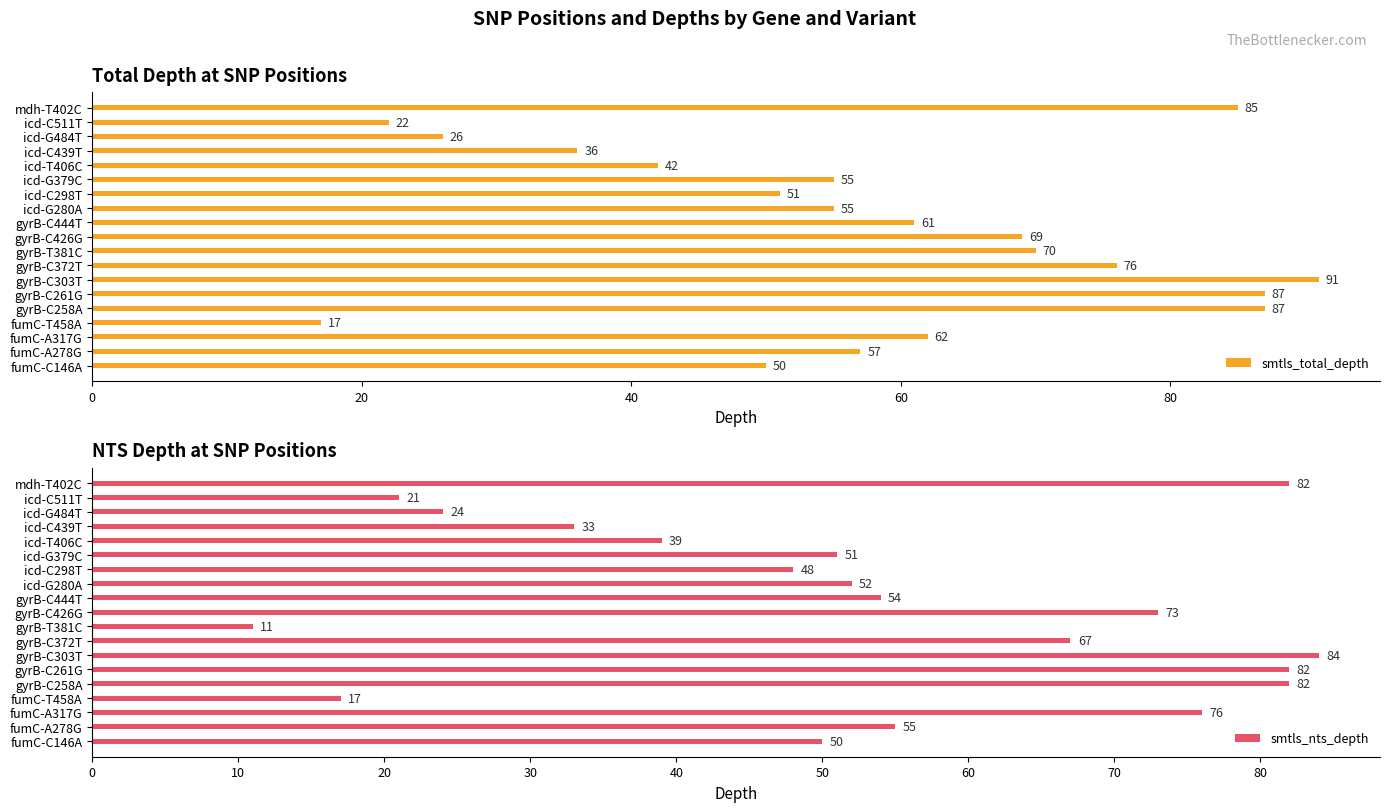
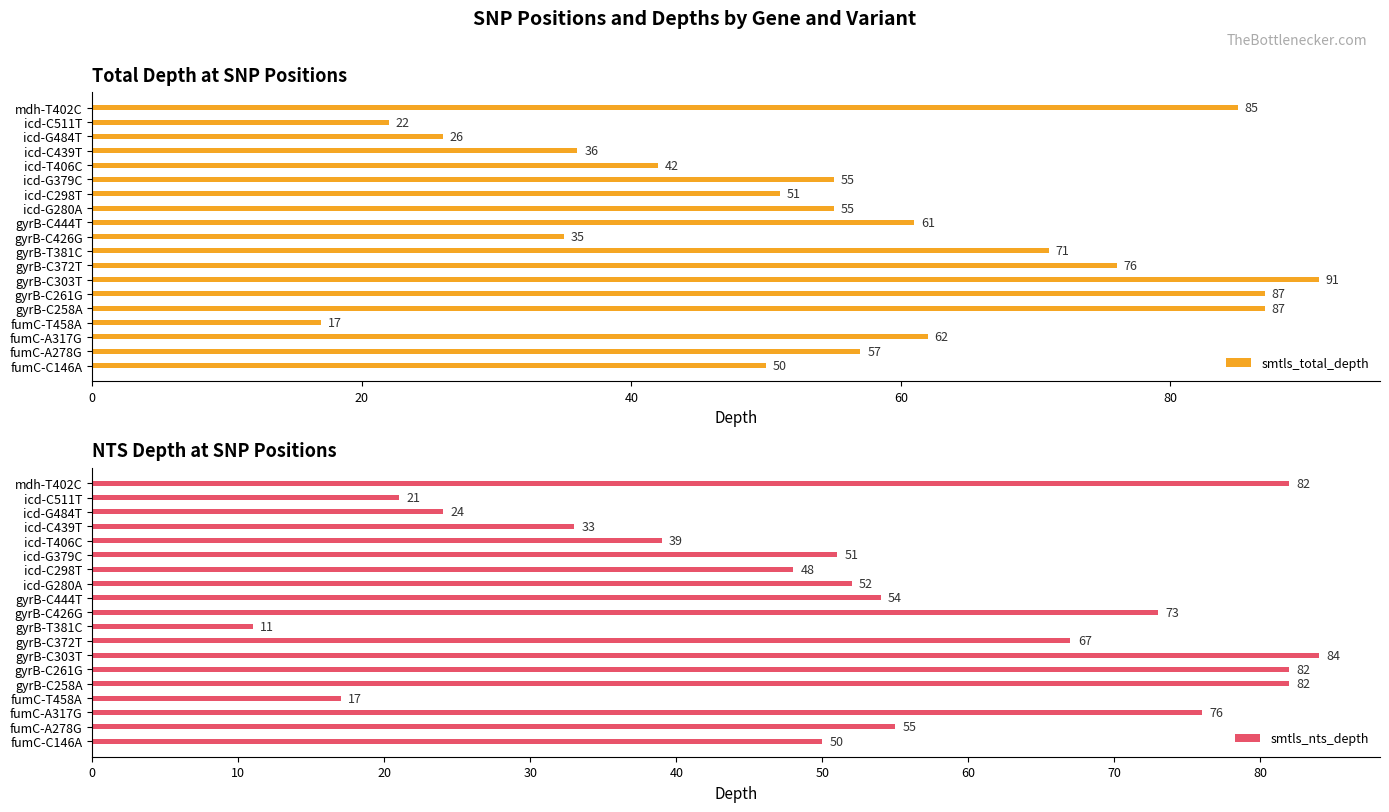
Total Depth at SNP Positions, gyrB-C426G: 69 -> 35
Total Depth at SNP Positions, gyrB-T381C: 70 -> 71
